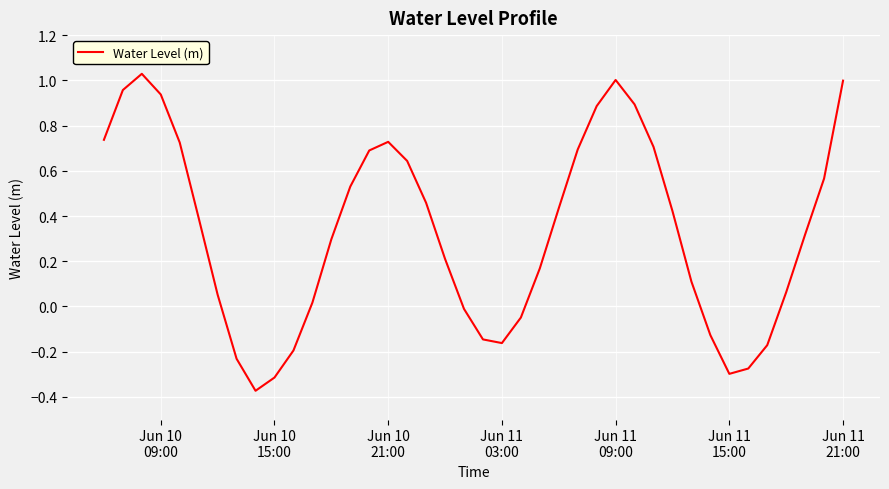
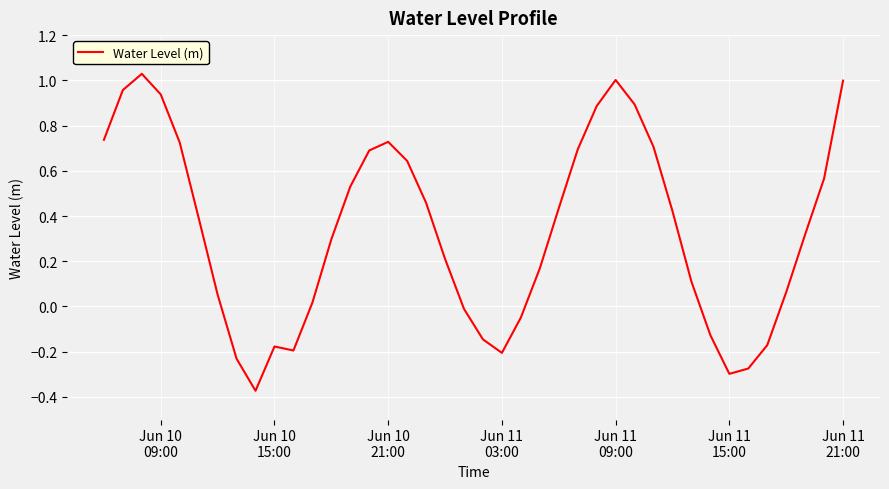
Jun 10 15:00: -0.31 -> -0.18
Jun 11 03:00: -0.16 -> -0.21
